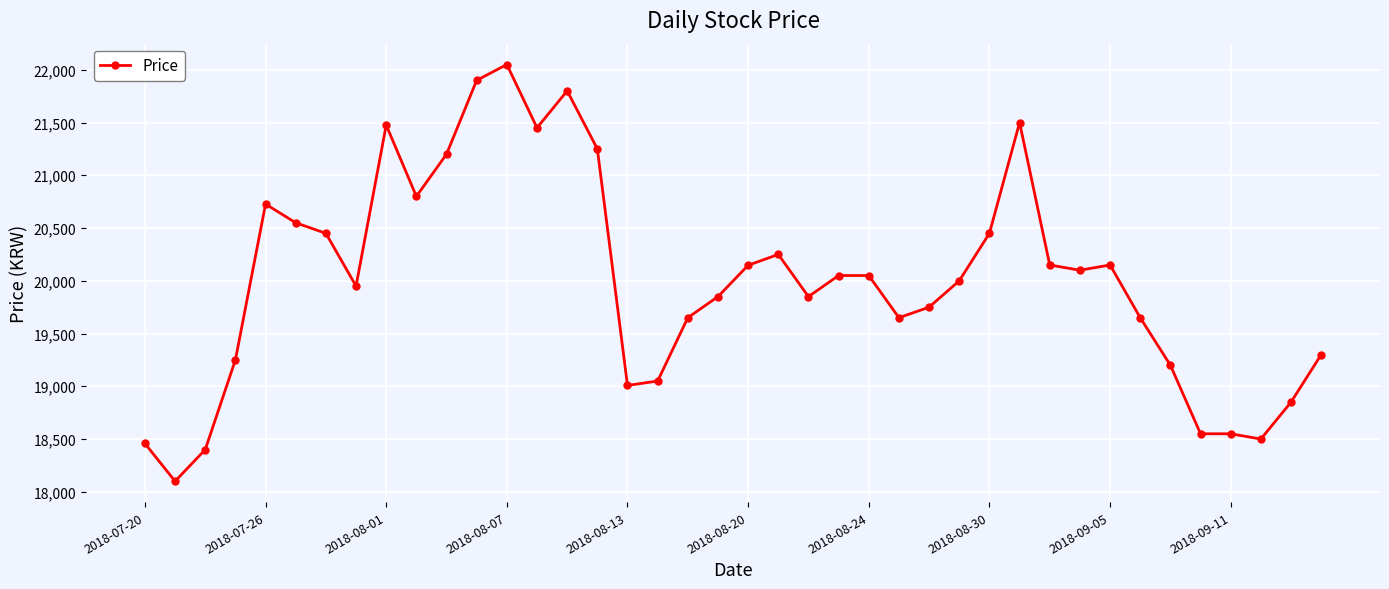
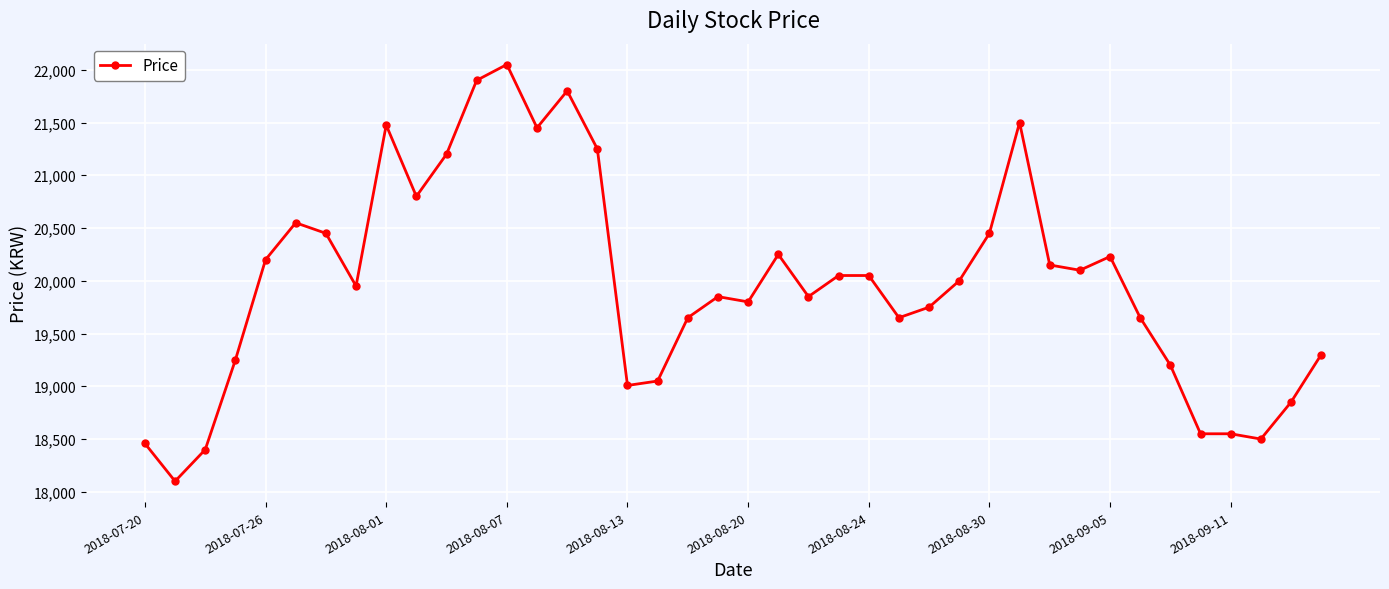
2018-07-26: 20,730 -> 20,200
2018-08-20: 20,150 -> 19,800
2018-09-05: 20,150 -> 20,230
